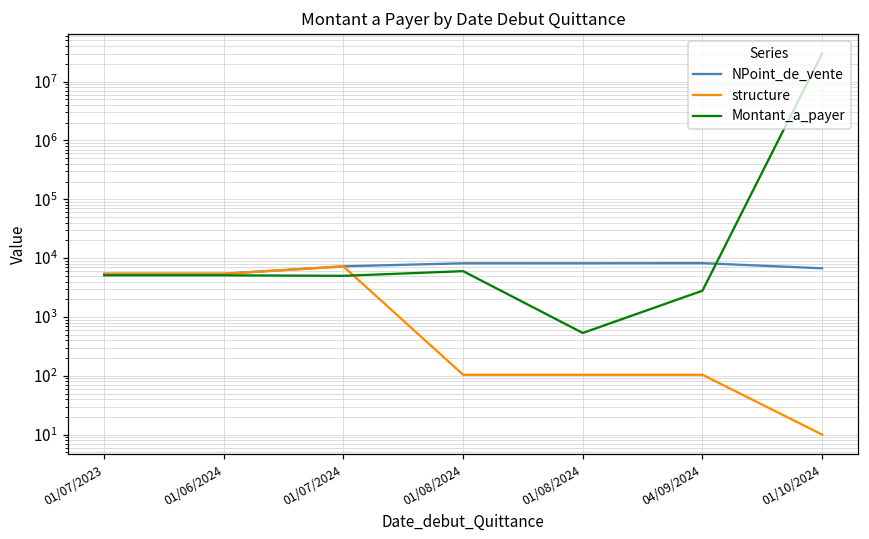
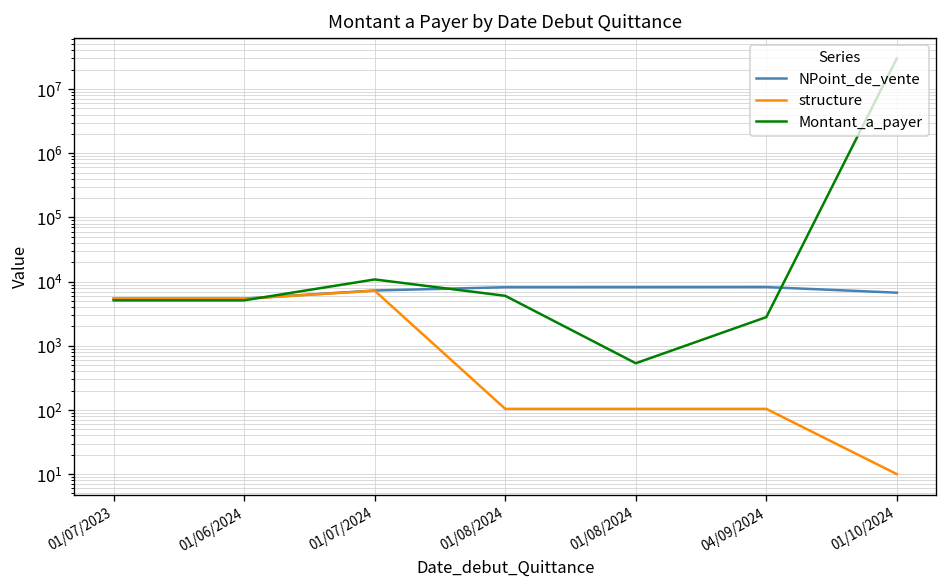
Montant_a_payer, 01/07/2024: 5000 -> 11000
